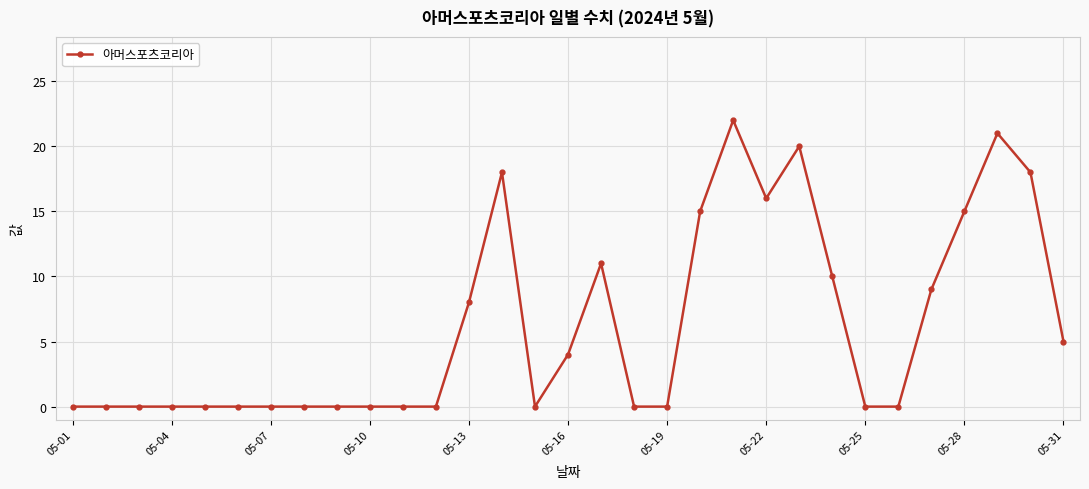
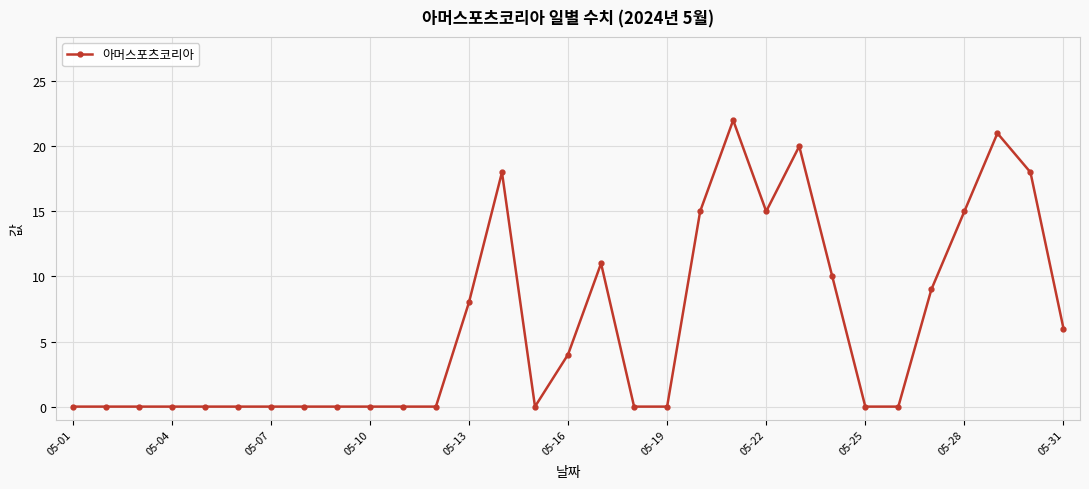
05-22: 16 -> 15
05-31: 5 -> 6
